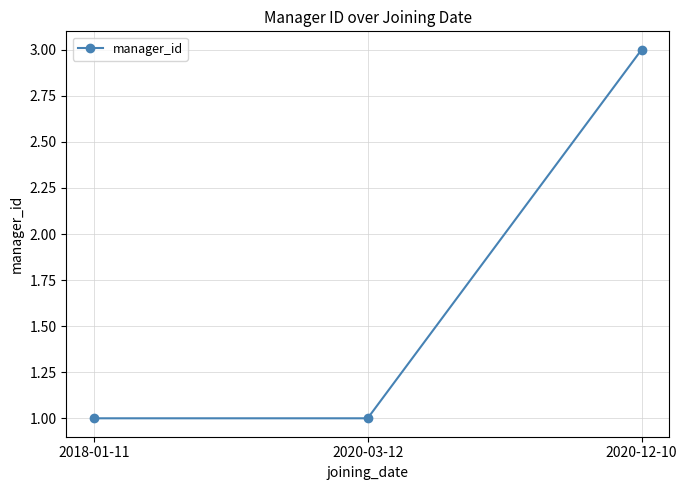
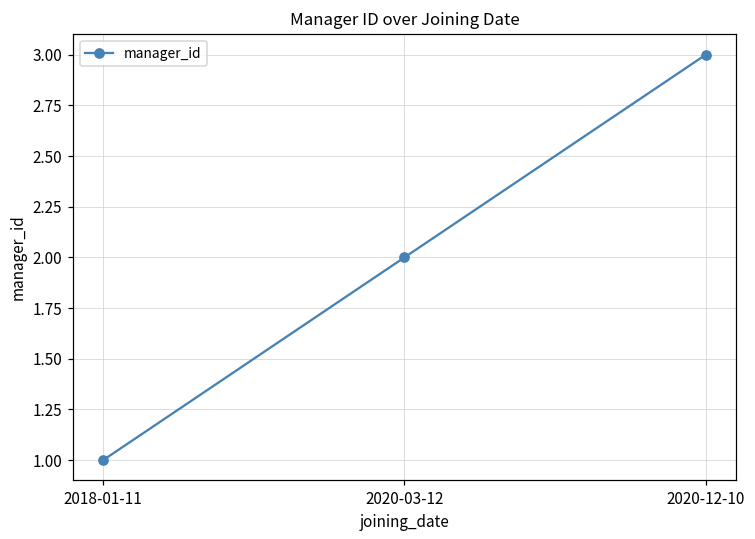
2020-03-12: 1 -> 2
